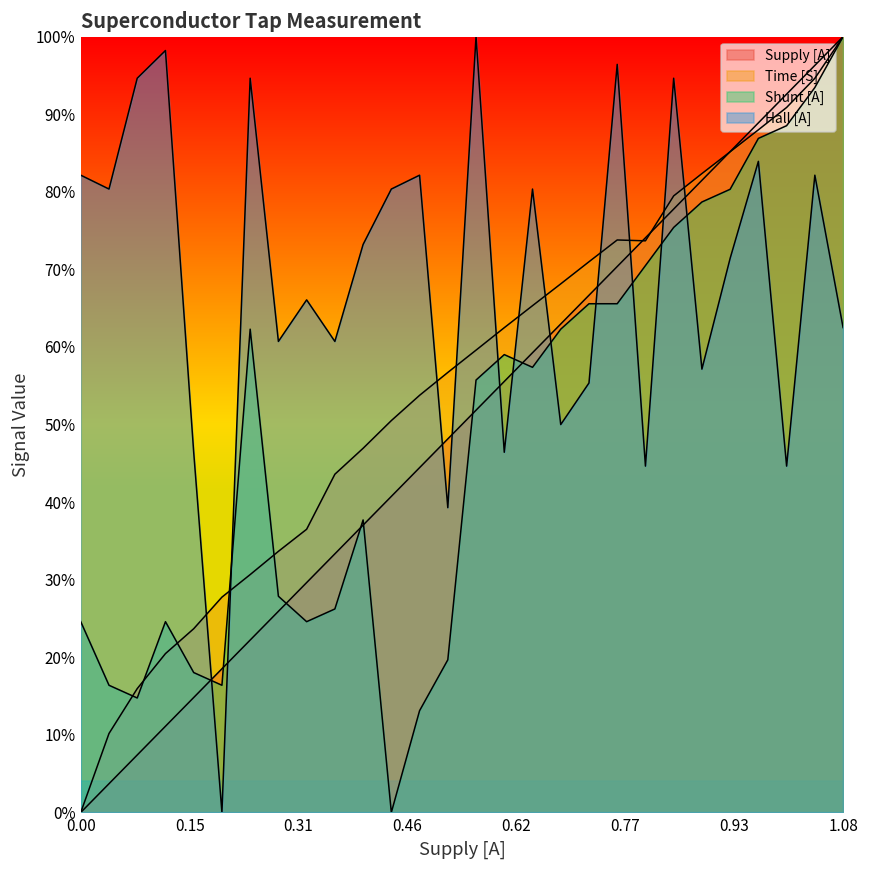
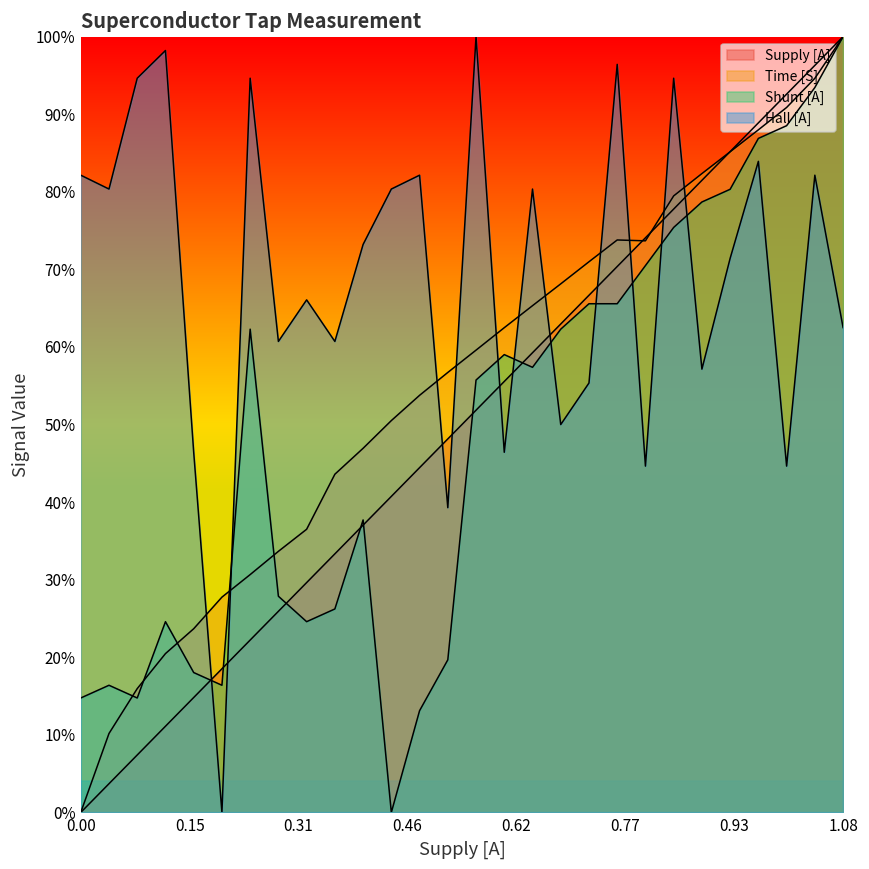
Shunt [A], 0.00: 25% -> 15%
